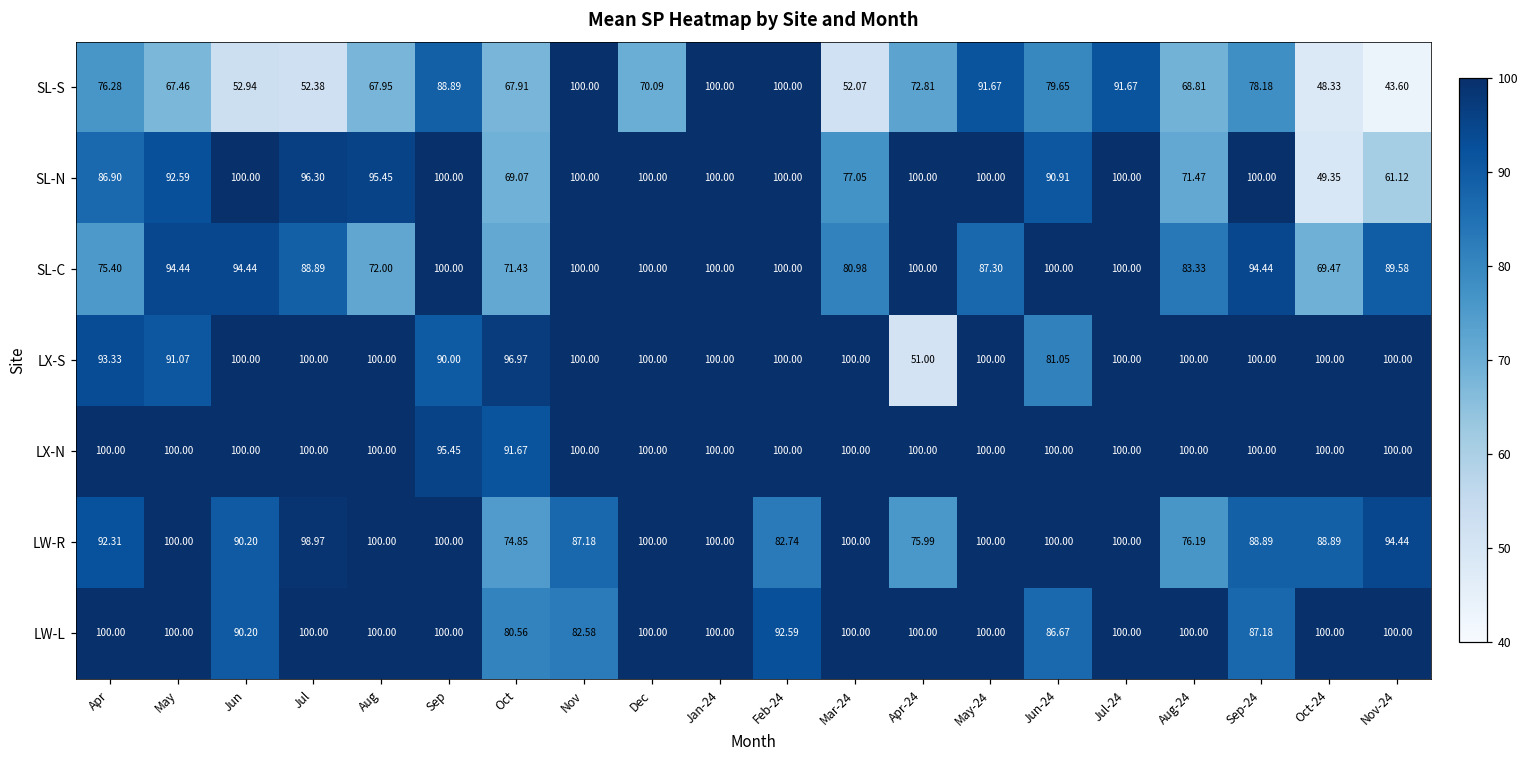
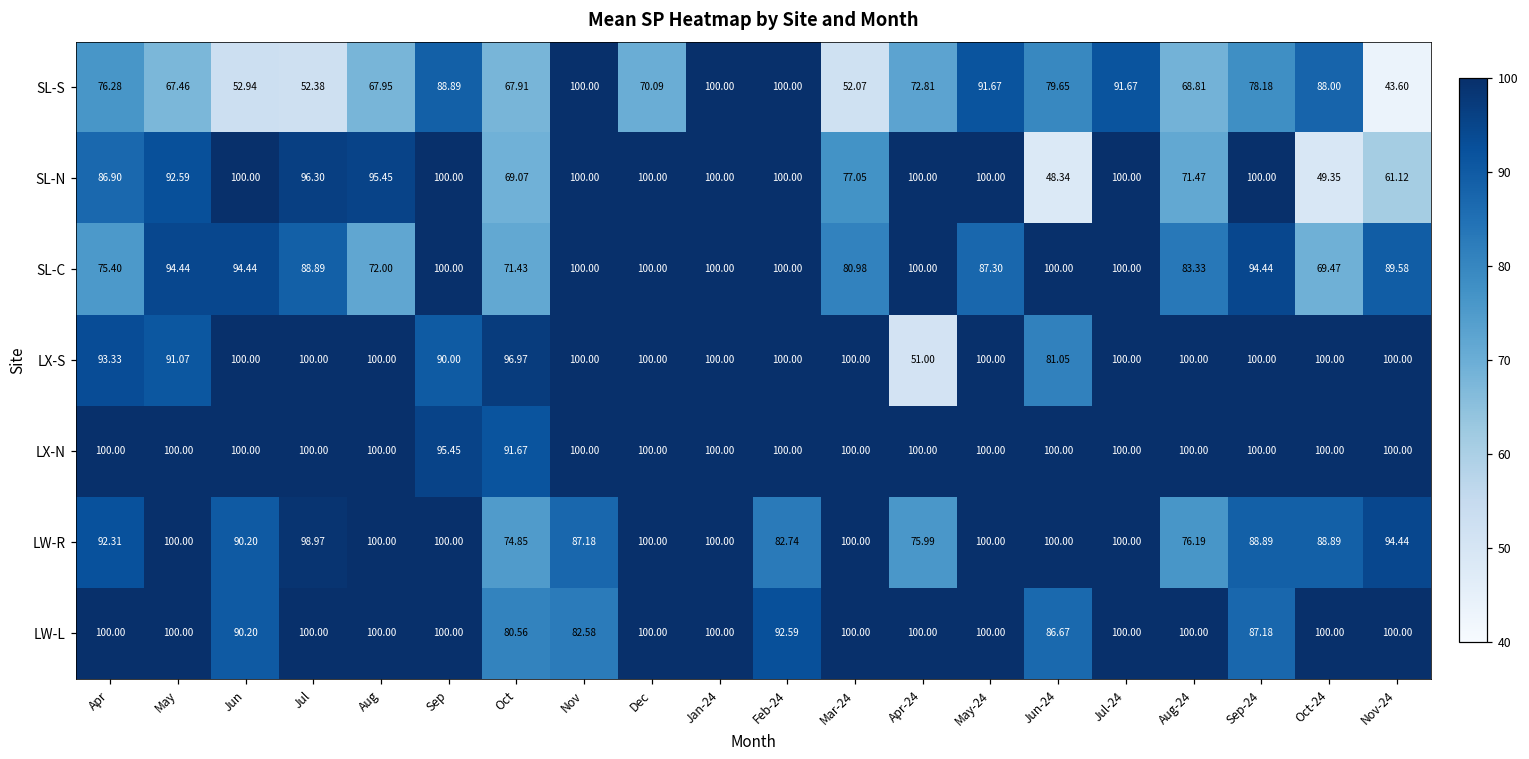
SL-S, Oct-24: 48.33 -> 88.00
SL-N, Jun-24: 90.91 -> 48.34
